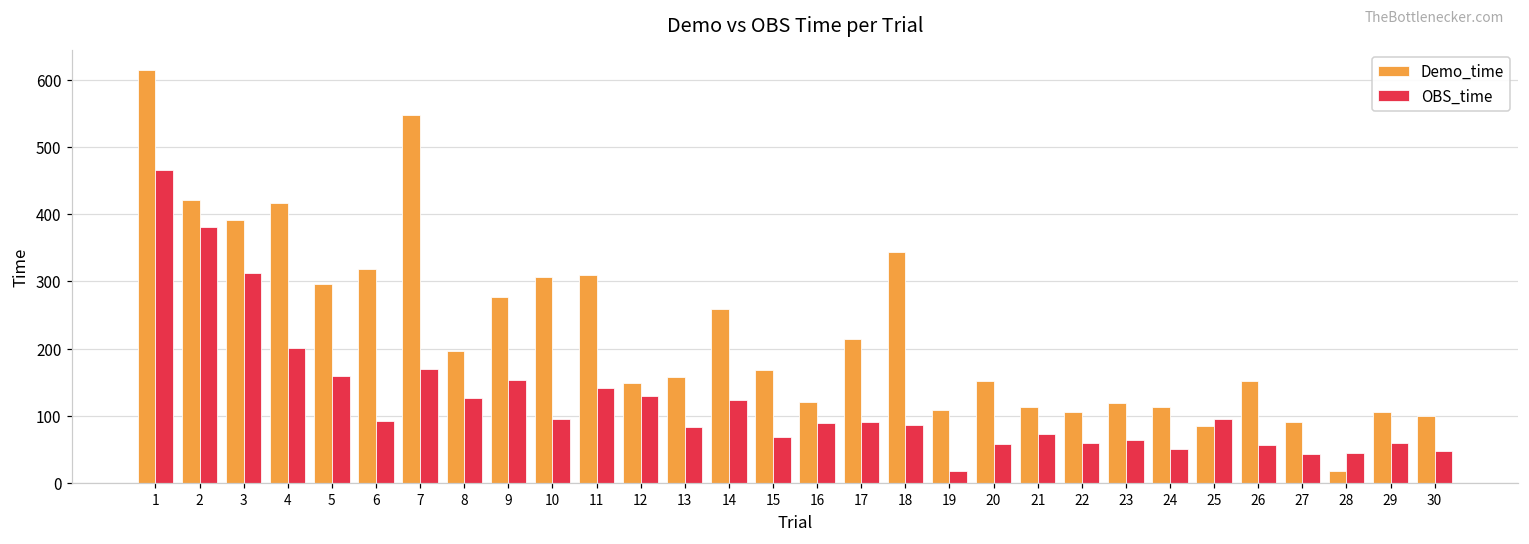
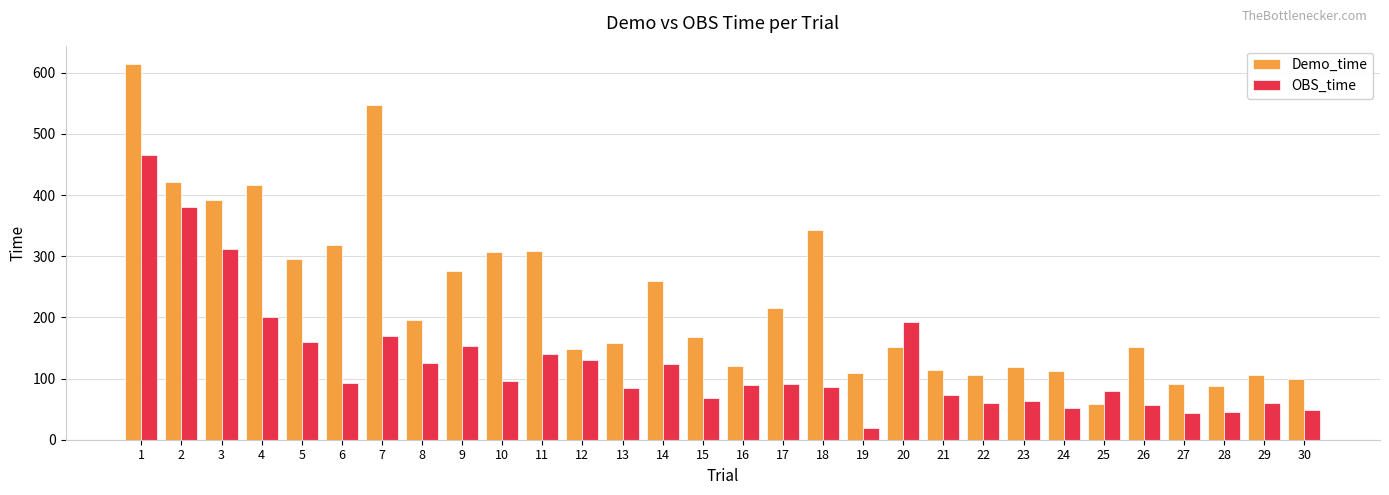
OBS_time, 20: 60 -> 190
Demo_time, 25: 90 -> 60
OBS_time, 25: 100 -> 80
Demo_time, 28: 20 -> 90
